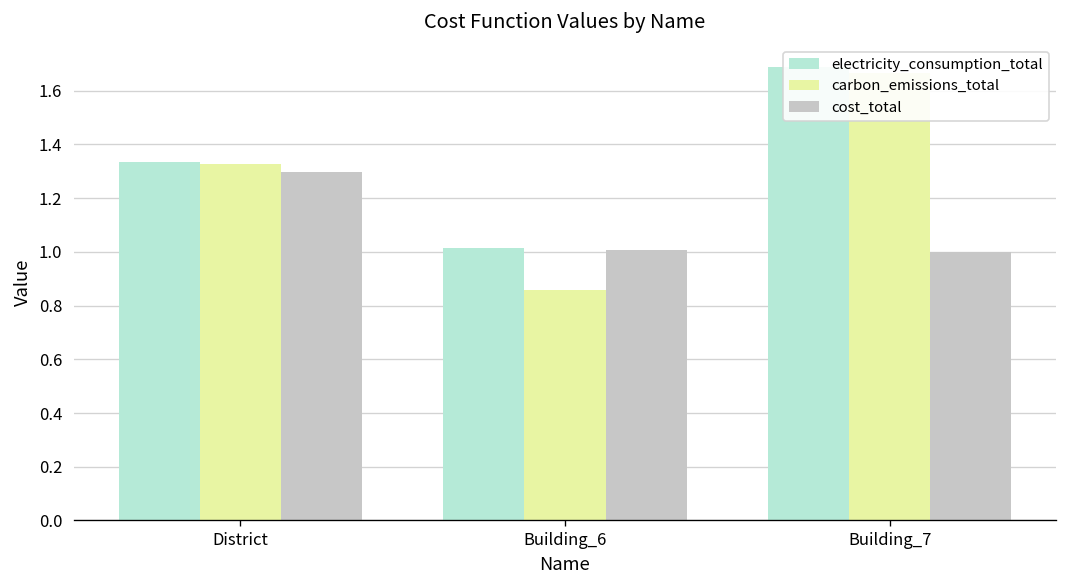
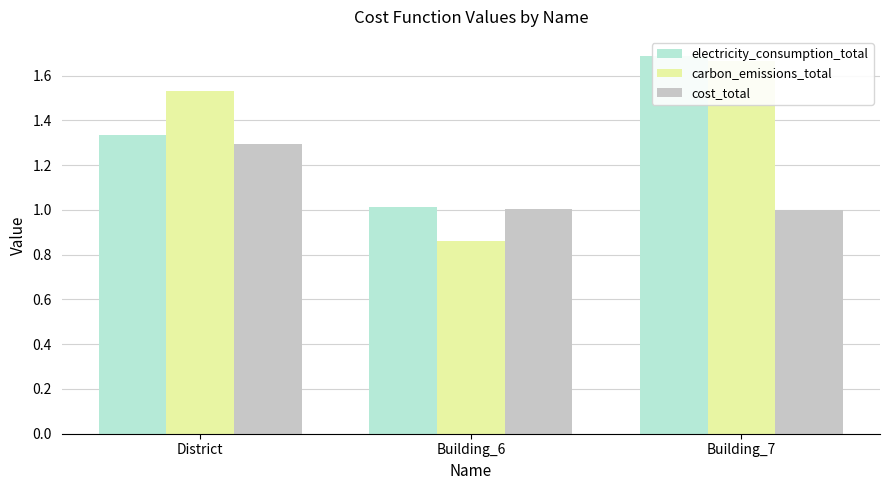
carbon_emissions_total, District: 1.33 -> 1.53
